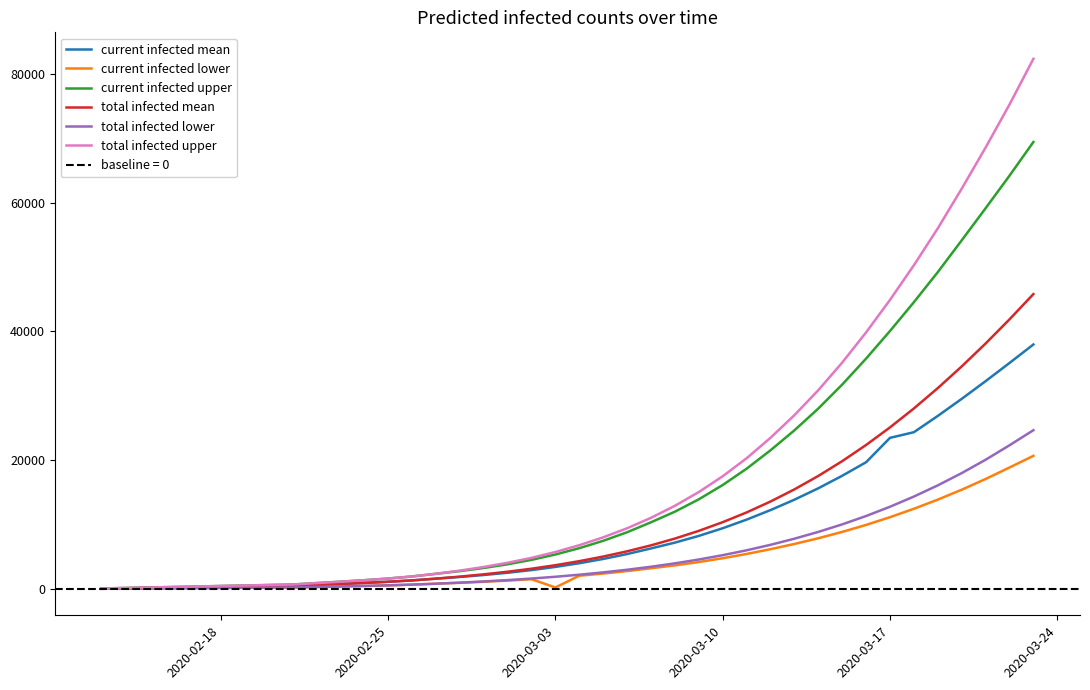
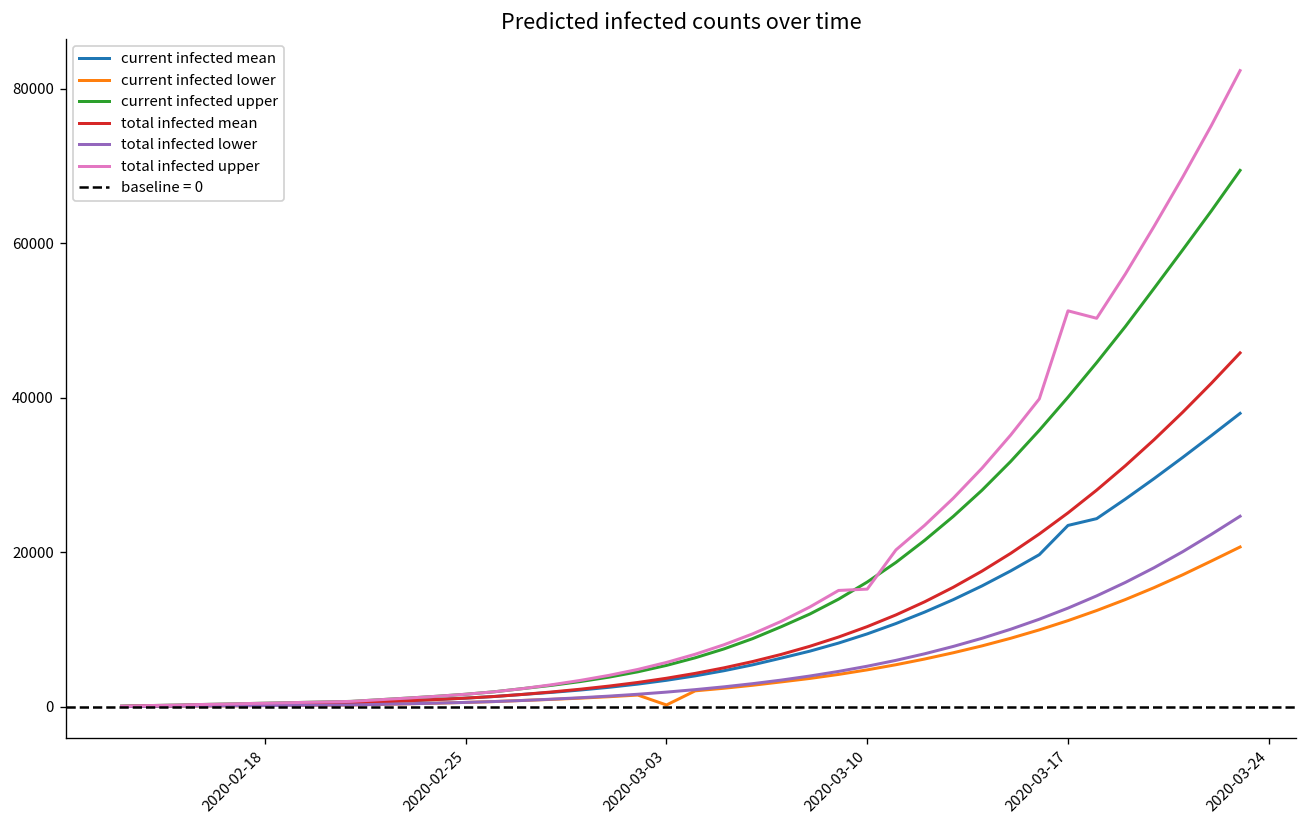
total infected upper, 2020-03-10: 18000 -> 15000
total infected upper, 2020-03-17: 45000 -> 51000
